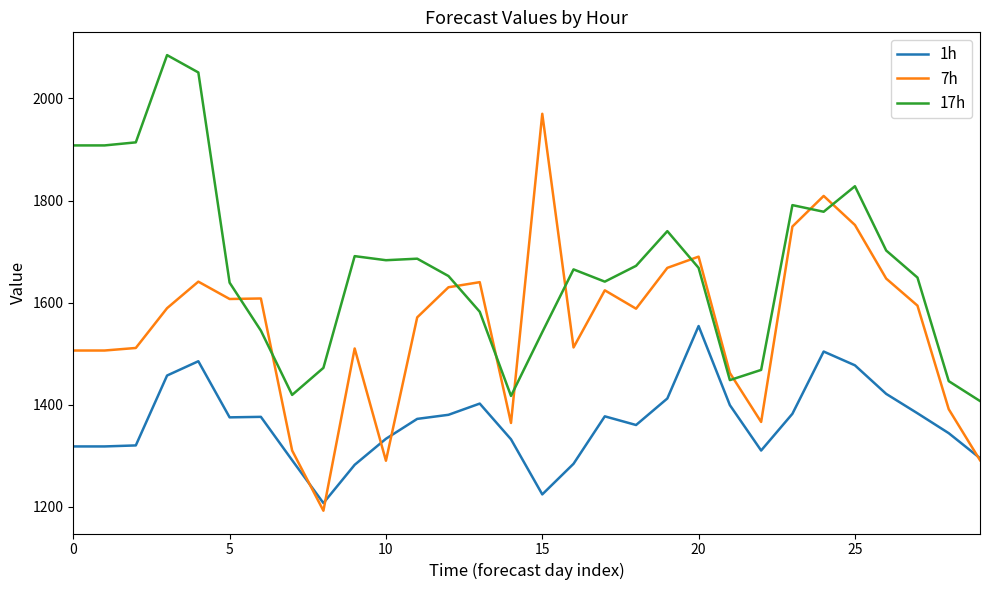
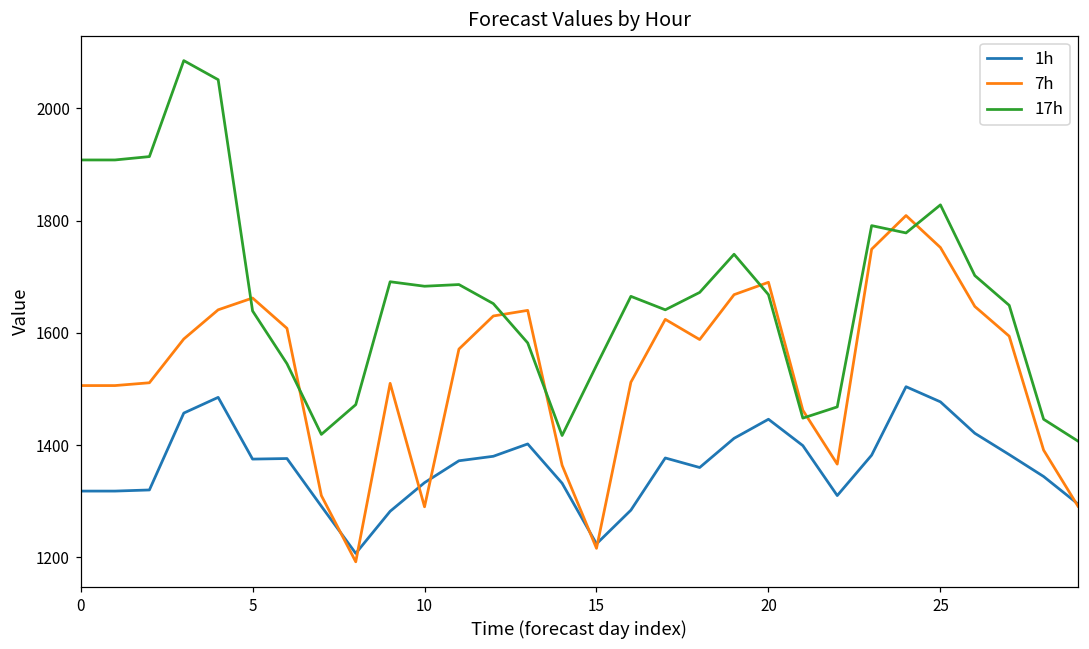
7h, 5: 1610 -> 1660
7h, 15: 1970 -> 1220
1h, 20: 1550 -> 1450
